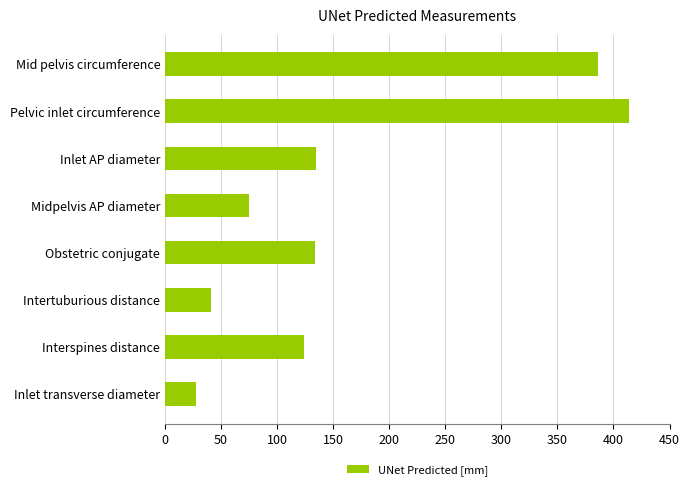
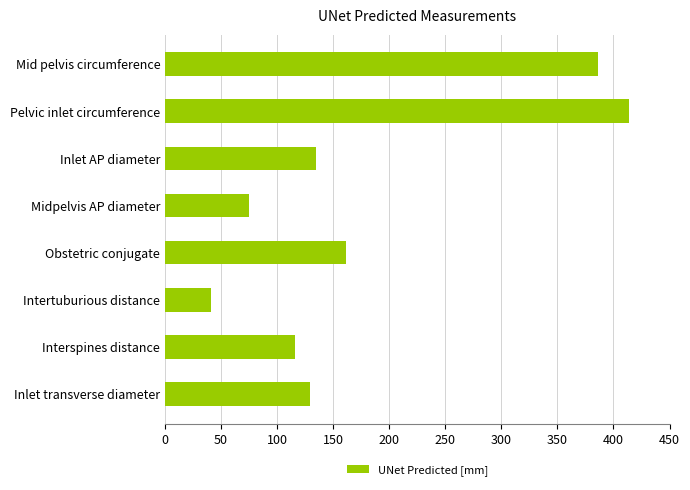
Obstetric conjugate: 134 -> 161
Interspines distance: 124 -> 116
Inlet transverse diameter: 27 -> 129
